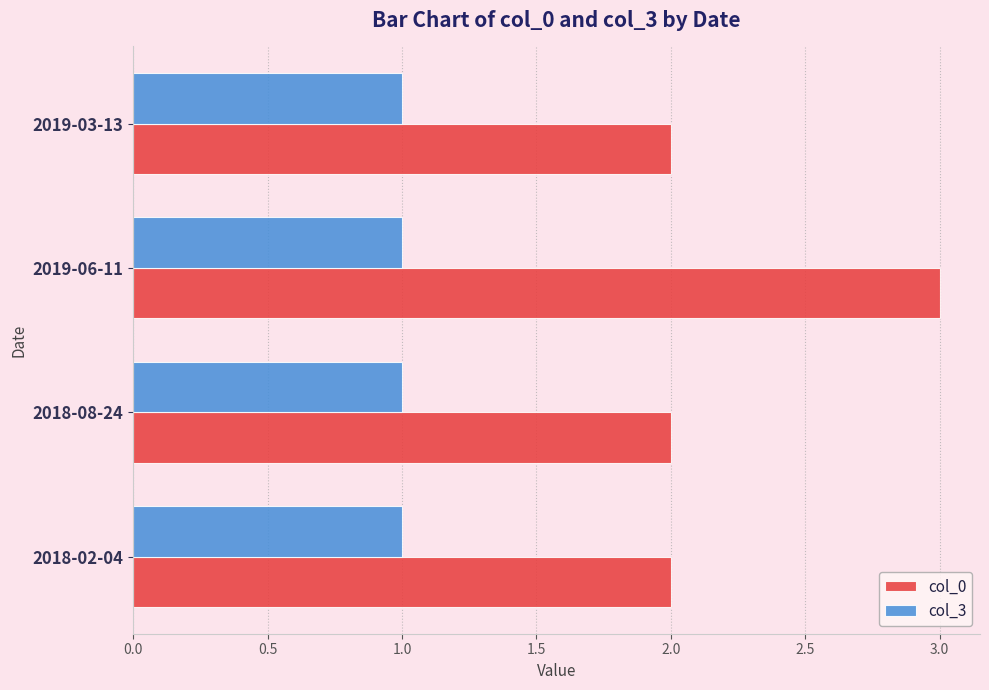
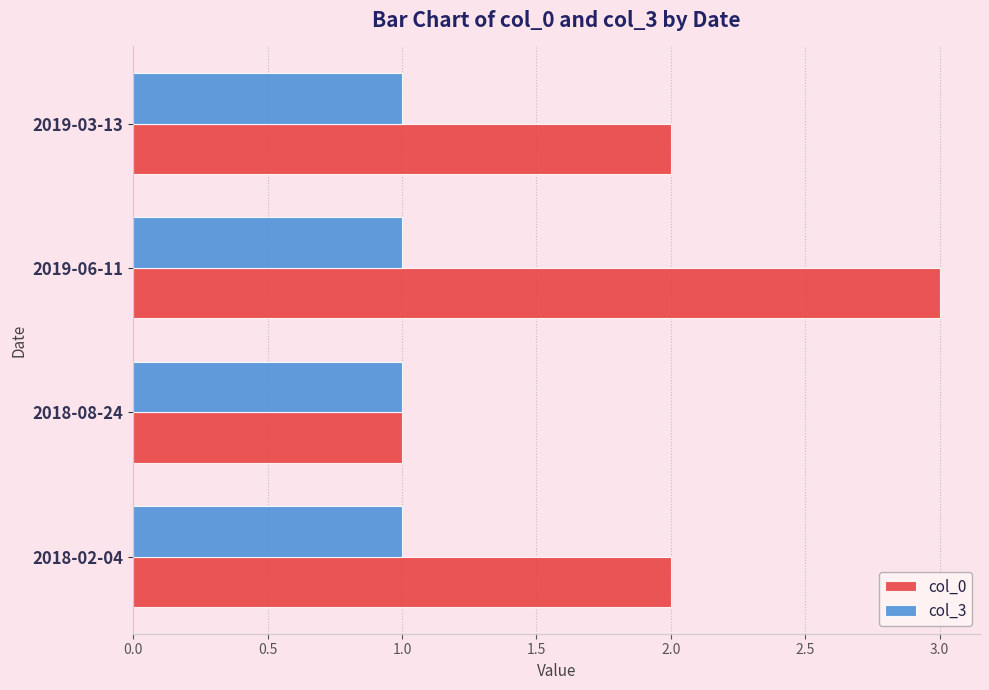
col_0, 2018-08-24: 2 -> 1
